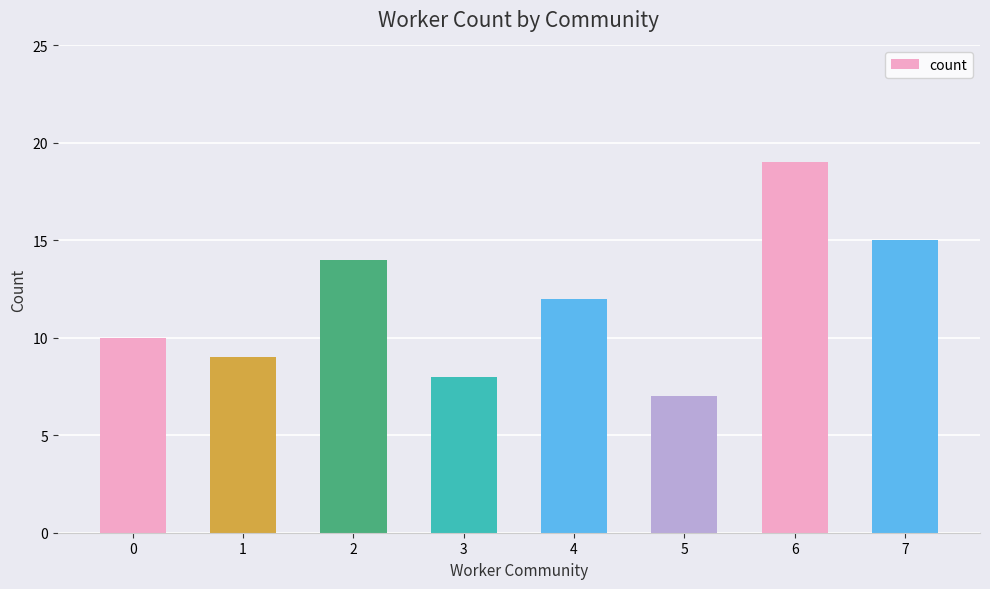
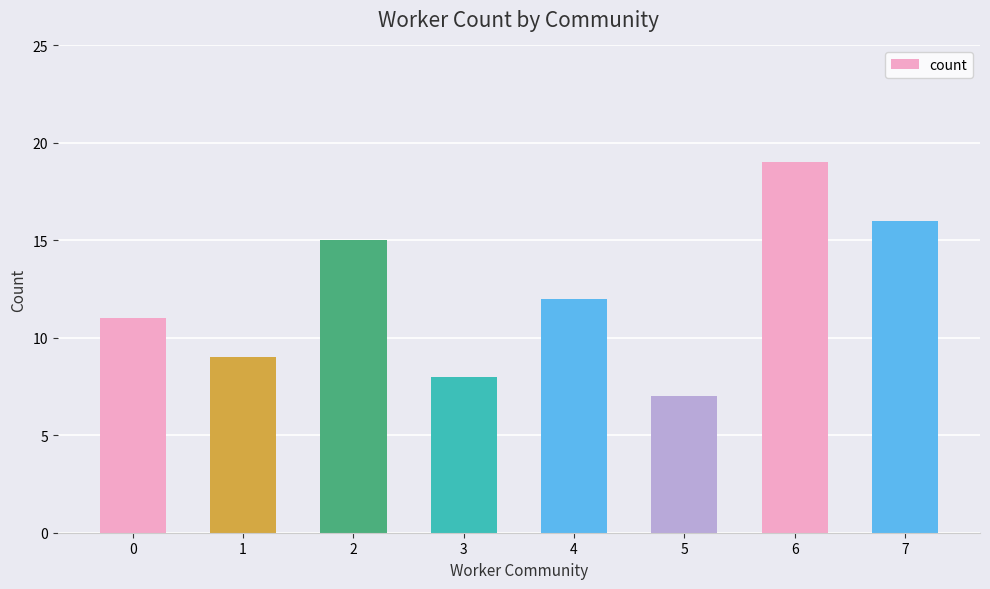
0: 10 -> 11
2: 14 -> 15
7: 15 -> 16
